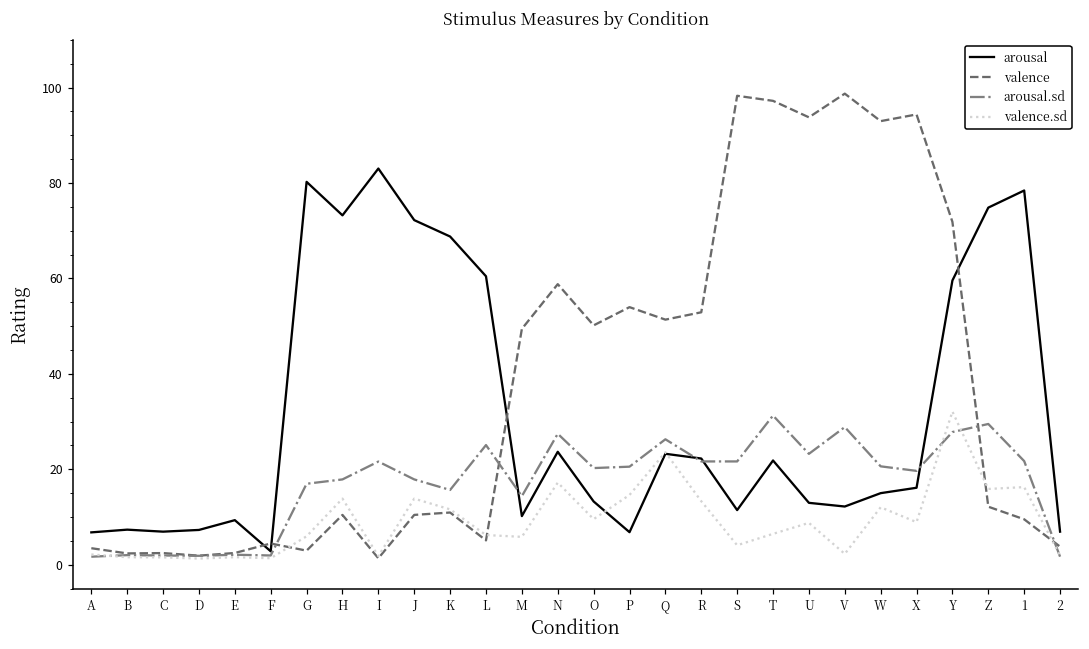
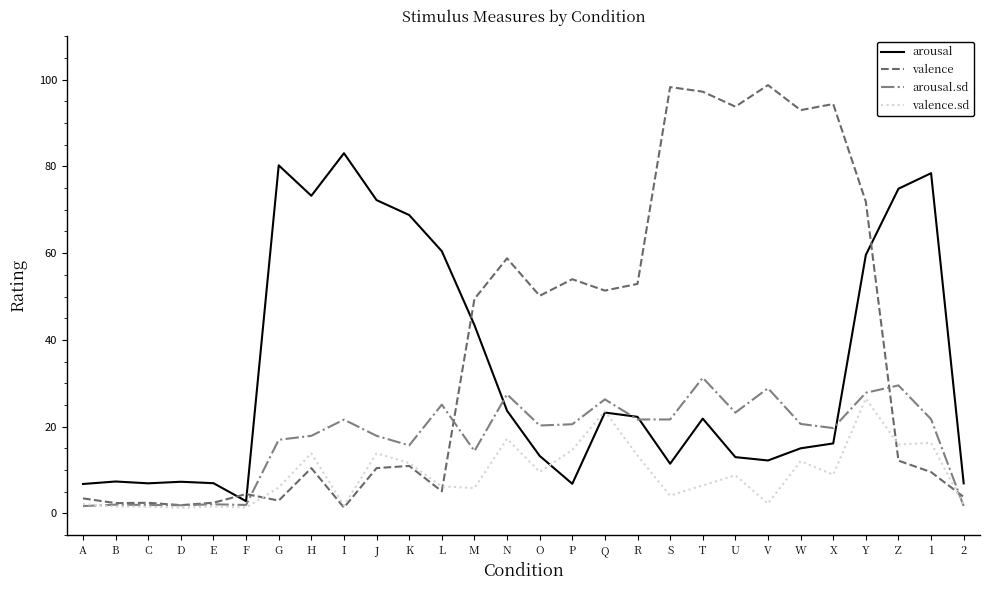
arousal, E: 9 -> 7
arousal, M: 10 -> 43
valence.sd, Y: 32 -> 26
